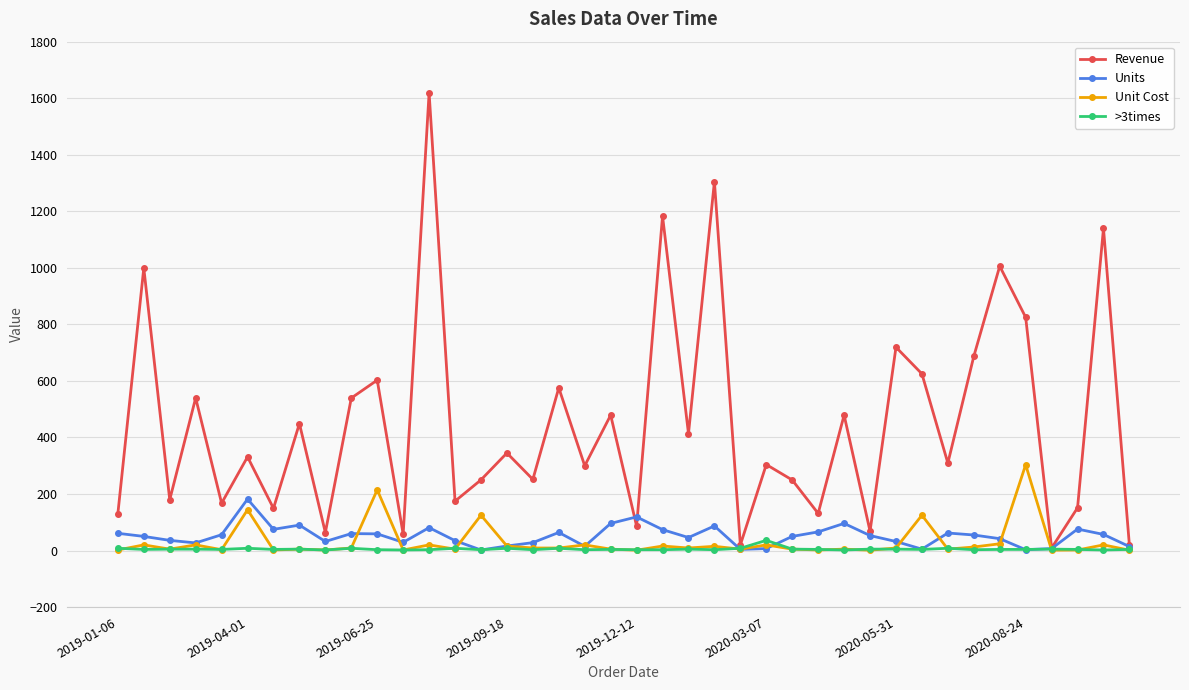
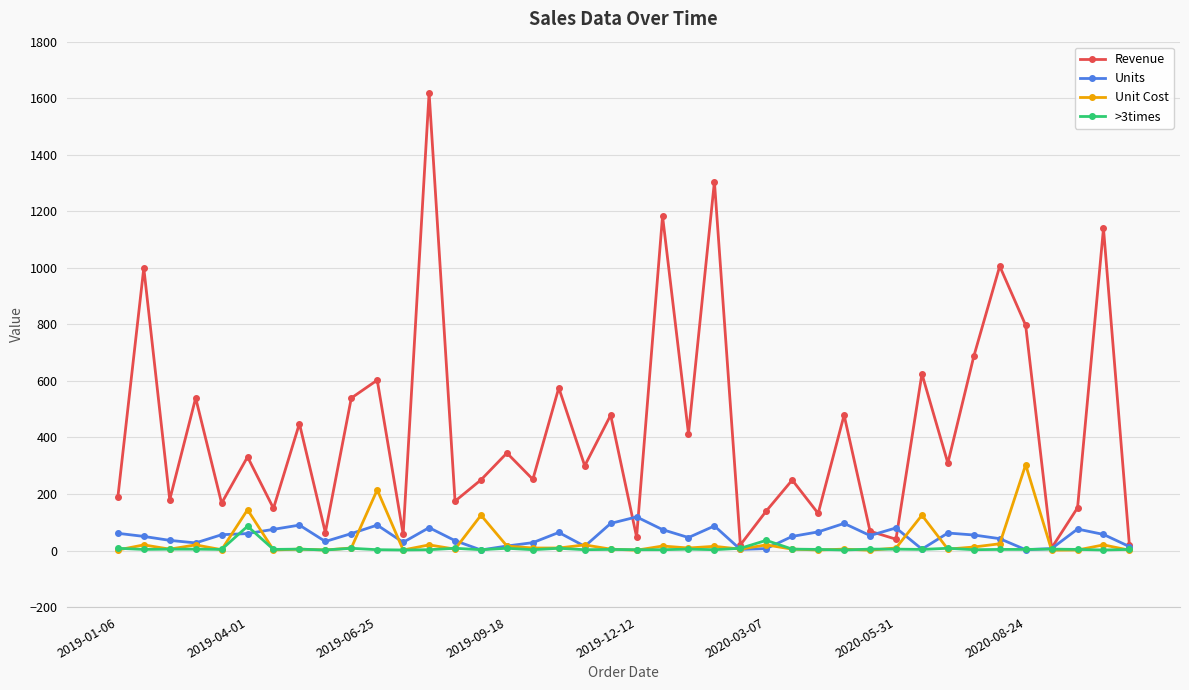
Revenue, 2019-01-06: 130 -> 190
Units, 2019-04-01: 180 -> 60
>3times, 2019-04-01: 10 -> 90
Units, 2019-06-25: 60 -> 90
Revenue, 2019-12-12: 90 -> 50
Revenue, 2020-03-07: 300 -> 140
Revenue, 2020-05-31: 720 -> 40
Units, 2020-05-31: 30 -> 80
Revenue, 2020-08-24: 830 -> 800
